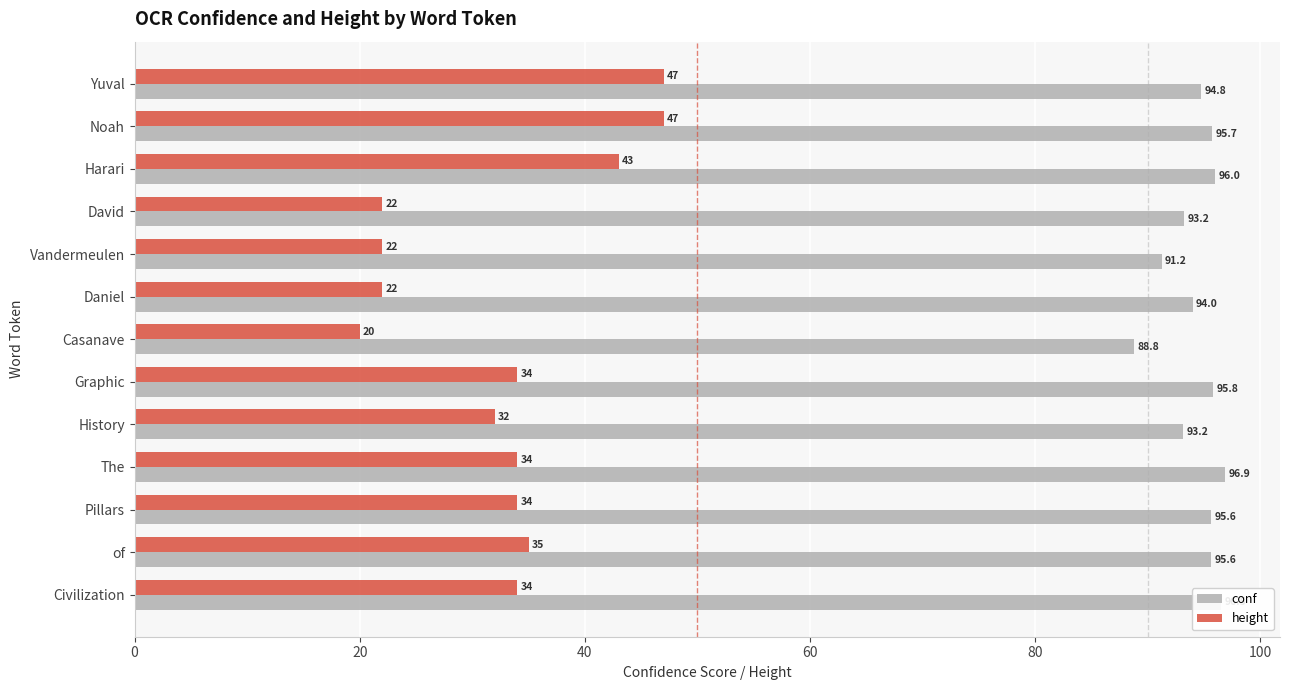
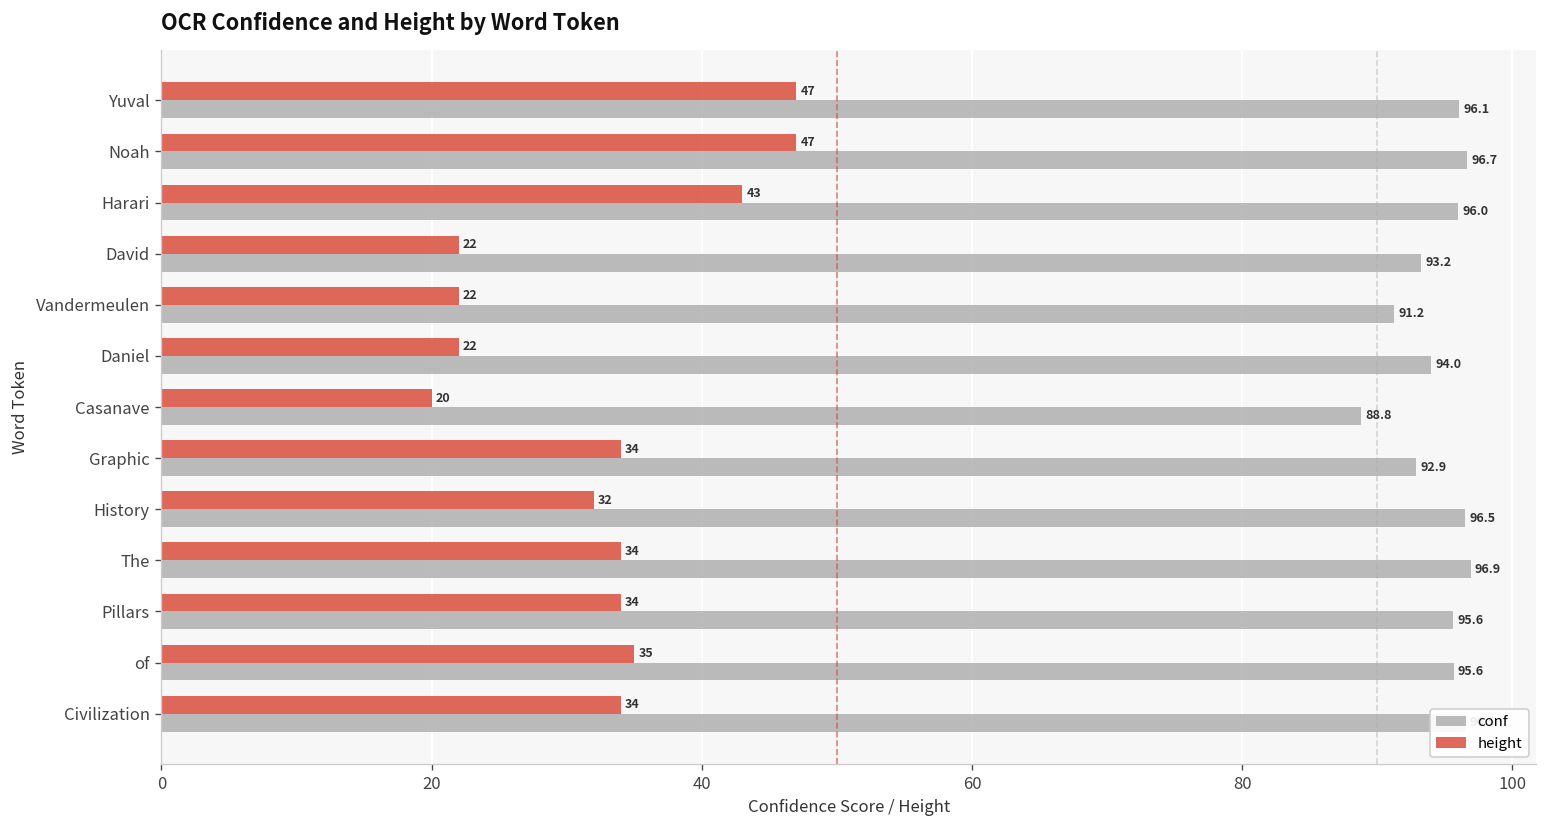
conf, Yuval: 94.8 -> 96.1
conf, Noah: 95.7 -> 96.7
conf, Graphic: 95.8 -> 92.9
conf, History: 93.2 -> 96.5
